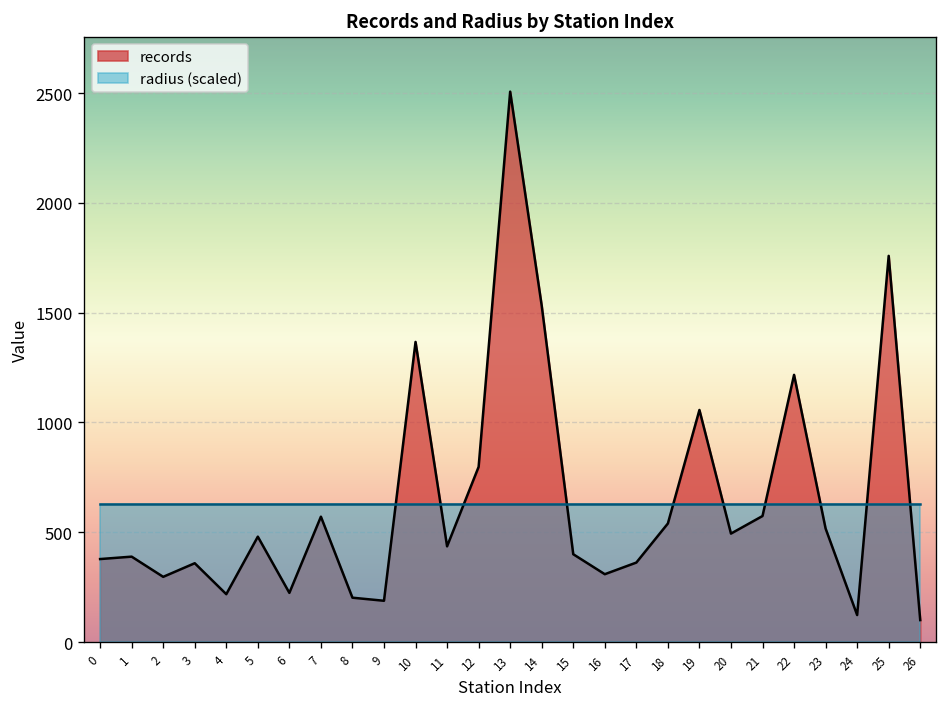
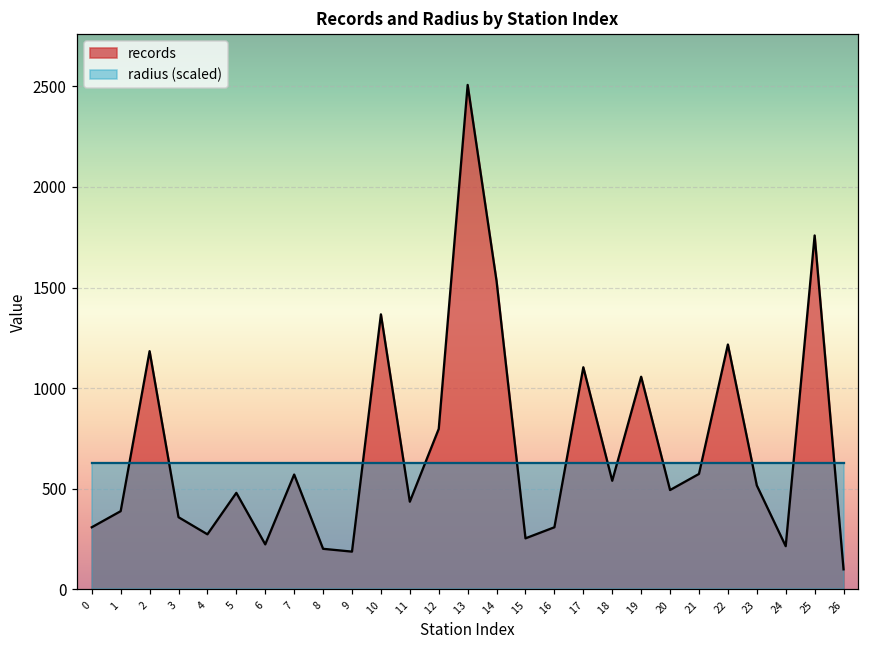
records, 0: 380 -> 310
records, 2: 300 -> 1180
records, 4: 220 -> 270
records, 15: 400 -> 250
records, 17: 360 -> 1100
records, 24: 120 -> 220
